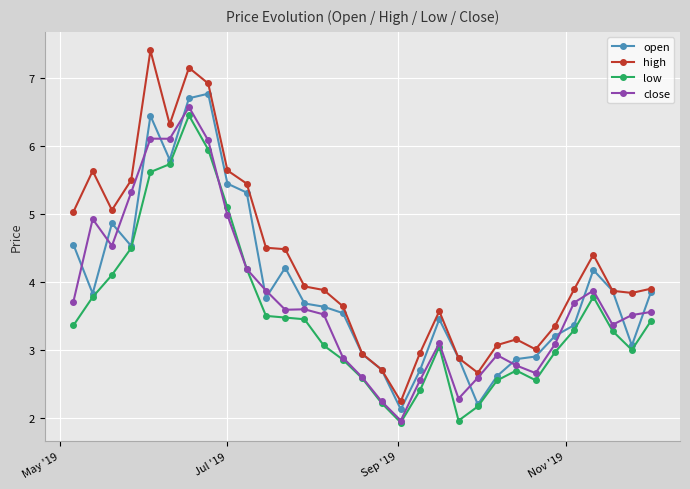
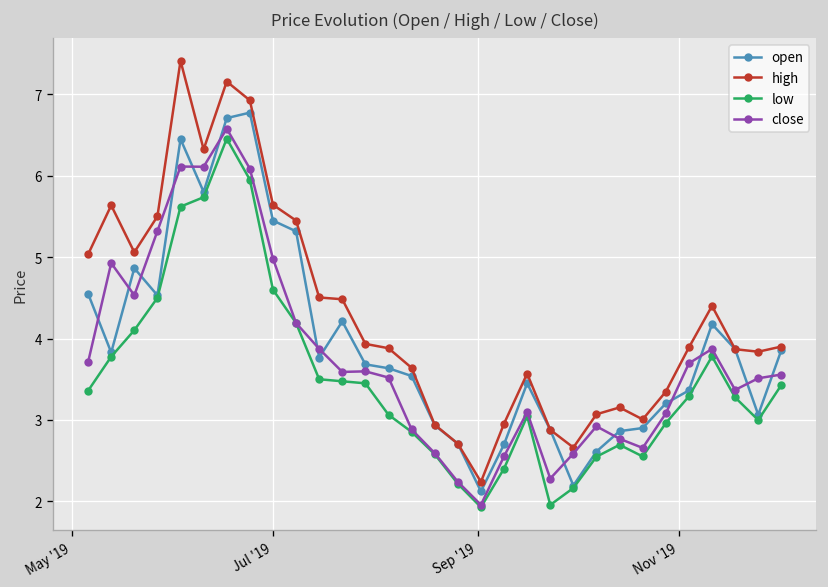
low, Jul '19: 5.1 -> 4.6
